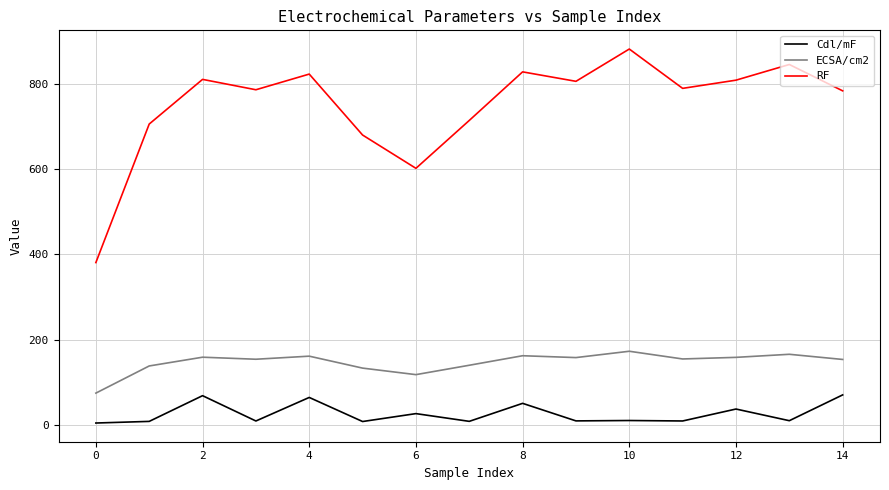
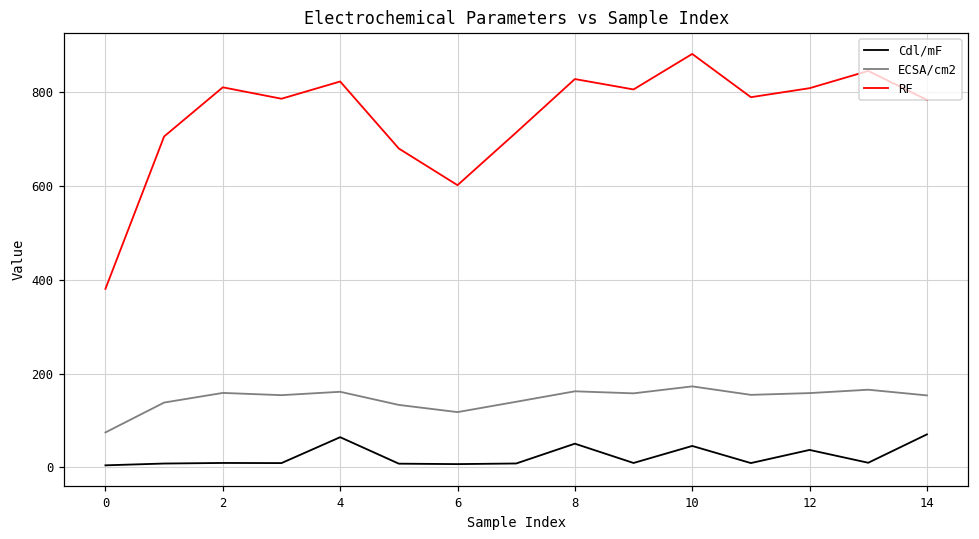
Cdl/mF, 2: 70 -> 10
Cdl/mF, 6: 30 -> 10
Cdl/mF, 10: 10 -> 50
